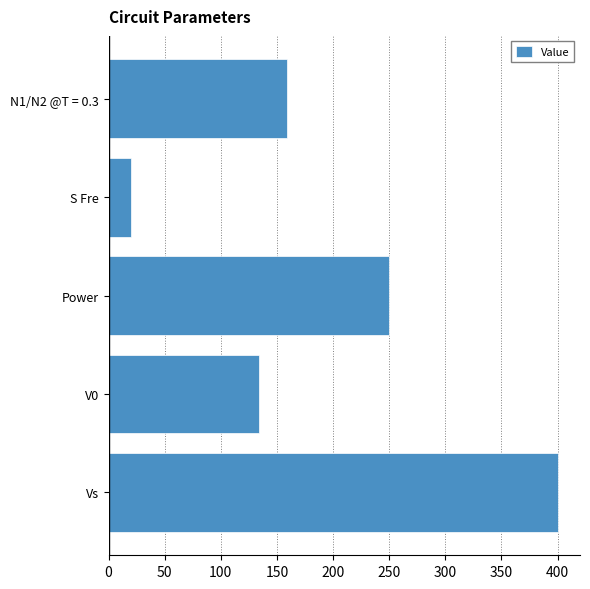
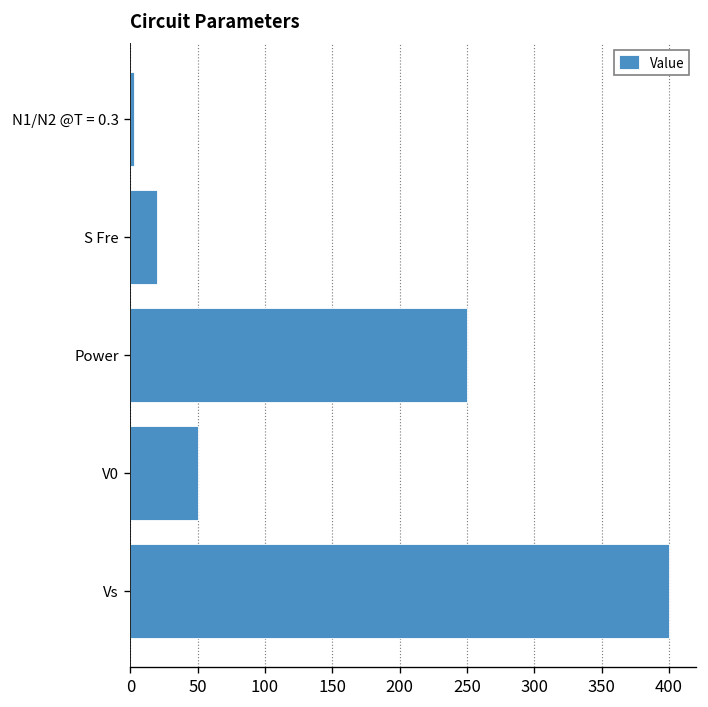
N1/N2 @T = 0.3: 159 -> 2
V0: 134 -> 50
